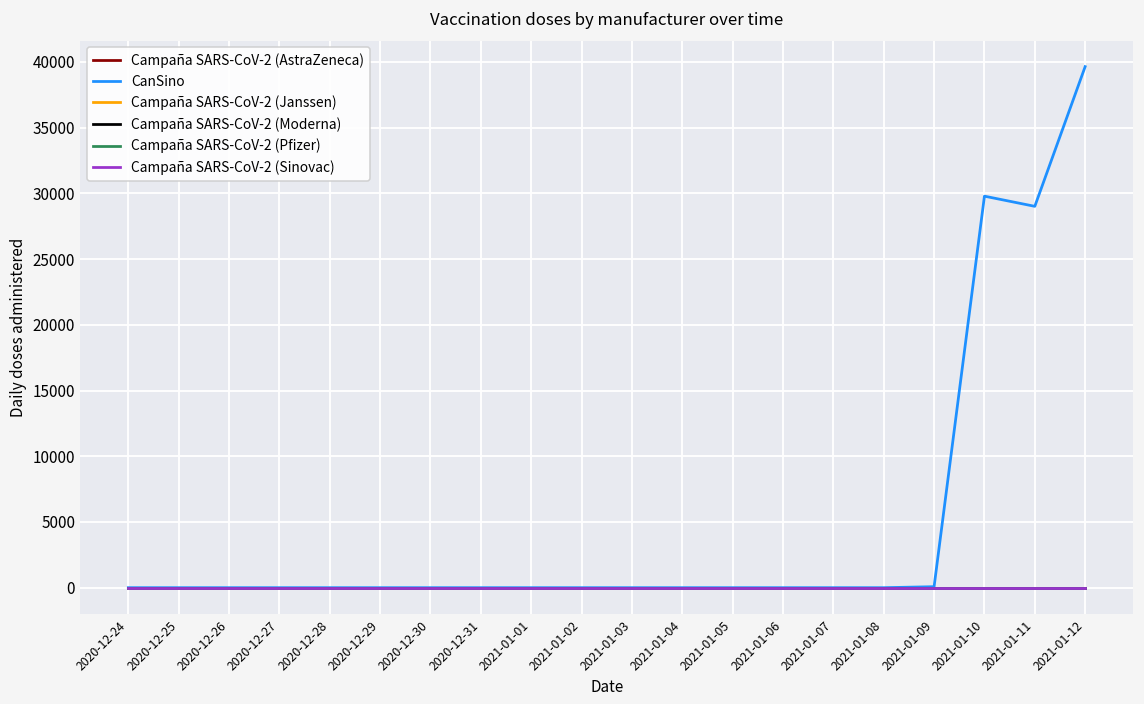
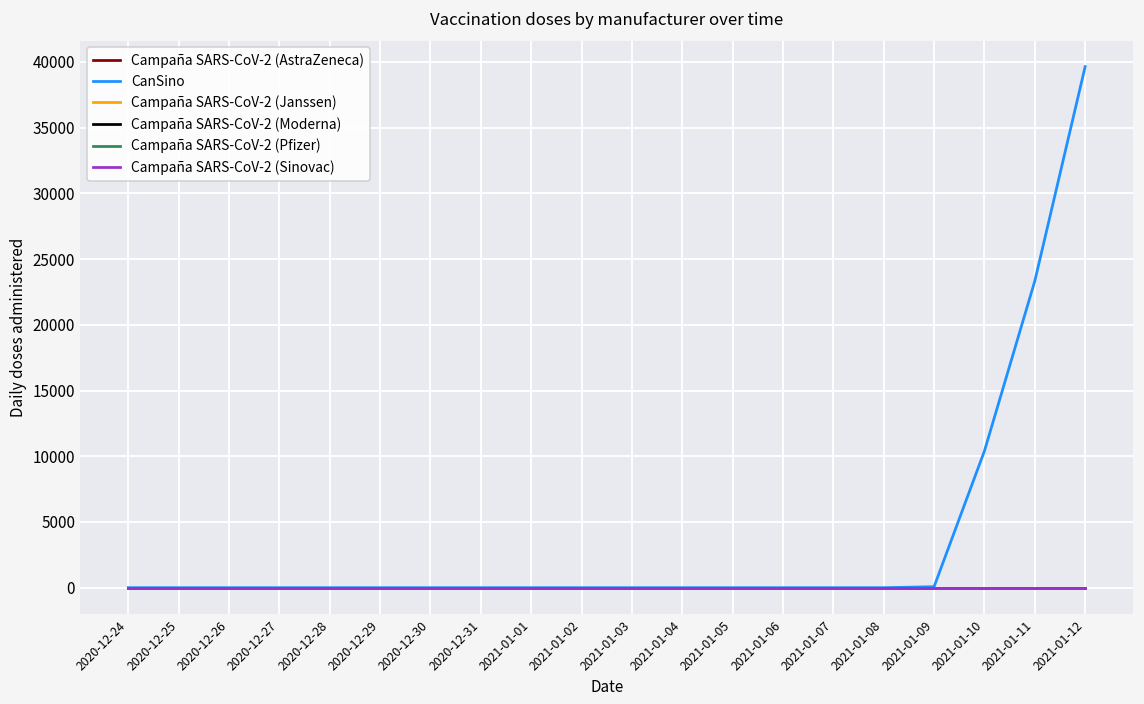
CanSino, 2021-01-10: 29800 -> 10400
CanSino, 2021-01-11: 29000 -> 23300
